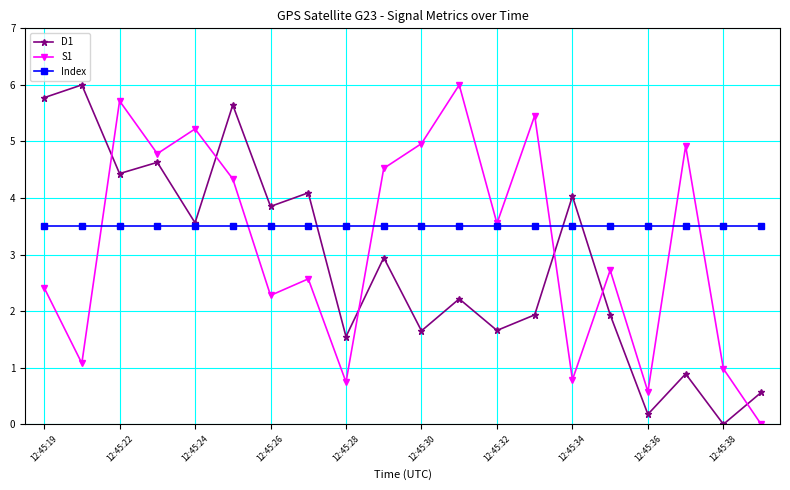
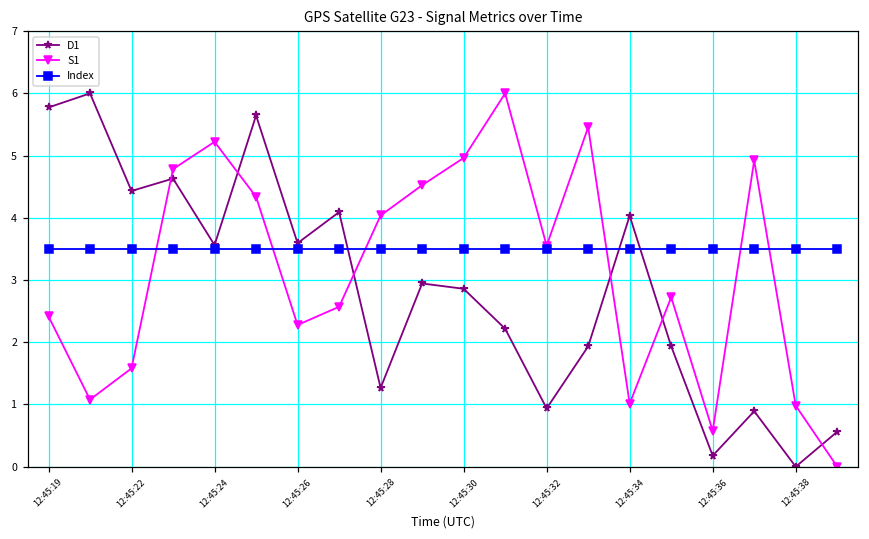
S1, 12:45:22: 5.7 -> 1.6
D1, 12:45:26: 3.9 -> 3.6
D1, 12:45:28: 1.5 -> 1.3
S1, 12:45:28: 0.7 -> 4.0
D1, 12:45:30: 1.7 -> 2.9
D1, 12:45:32: 1.7 -> 0.9
S1, 12:45:34: 0.8 -> 1.0
